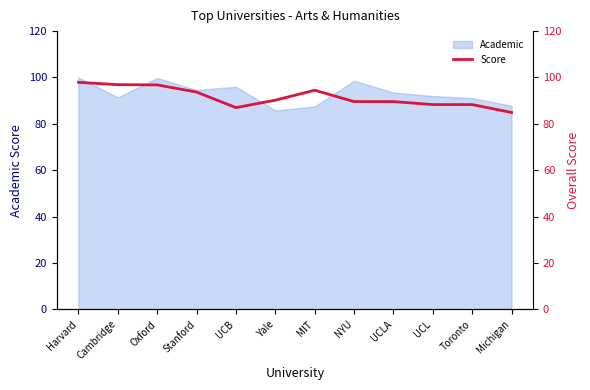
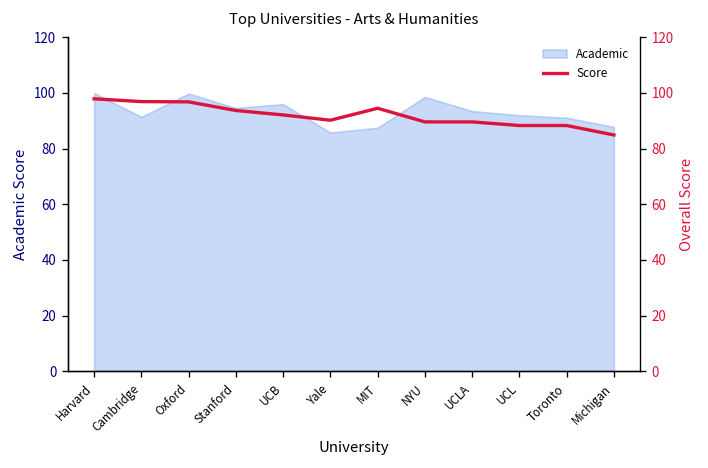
Score, UCB: 87 -> 92
